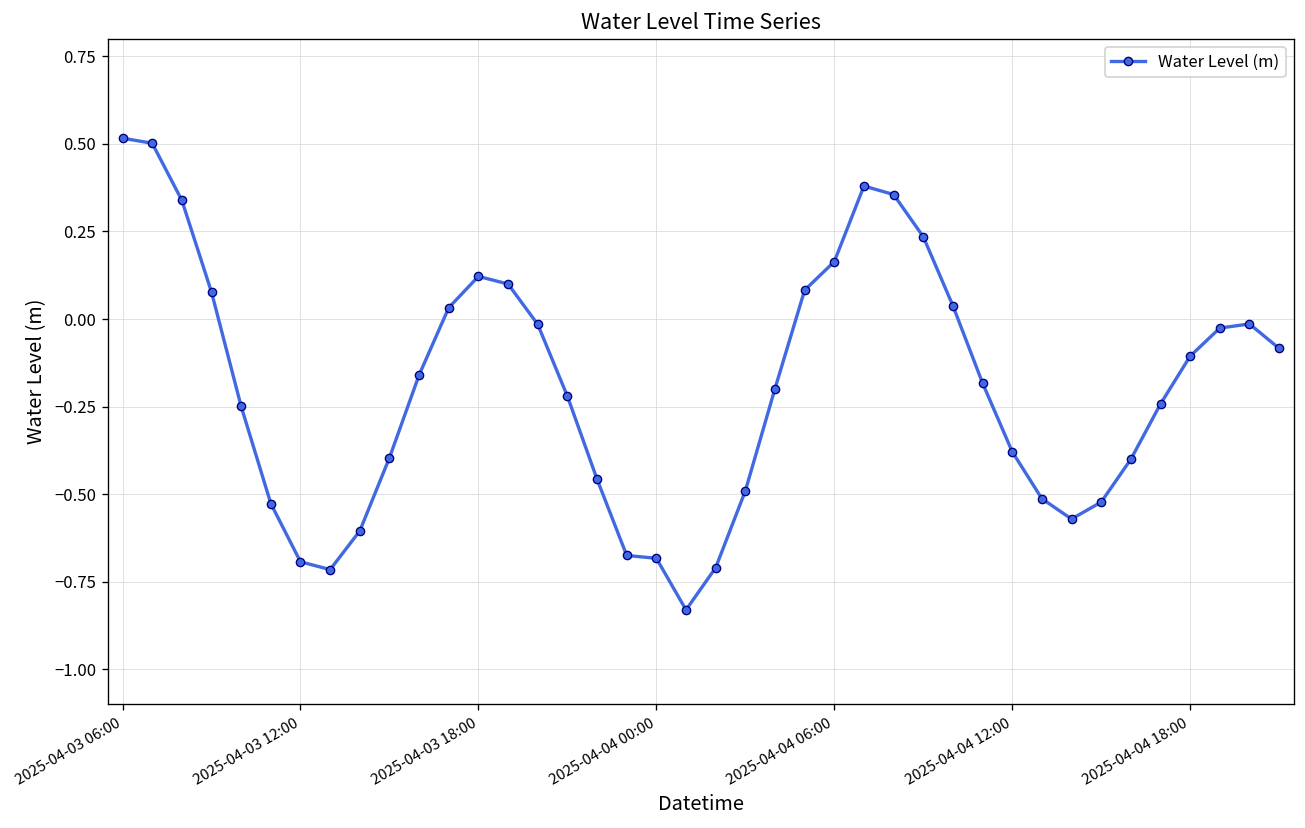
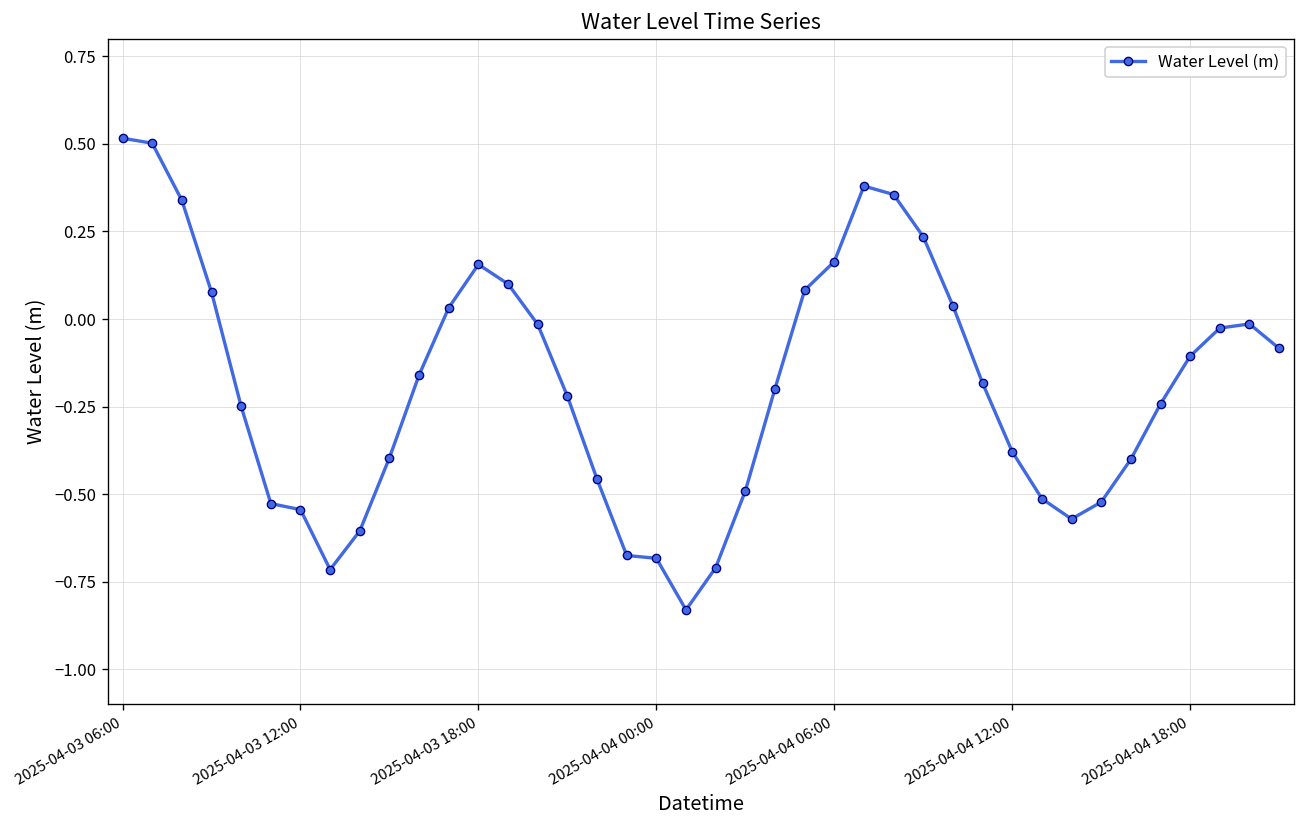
2025-04-03 12:00: -0.69 -> -0.54
2025-04-03 18:00: 0.12 -> 0.16
